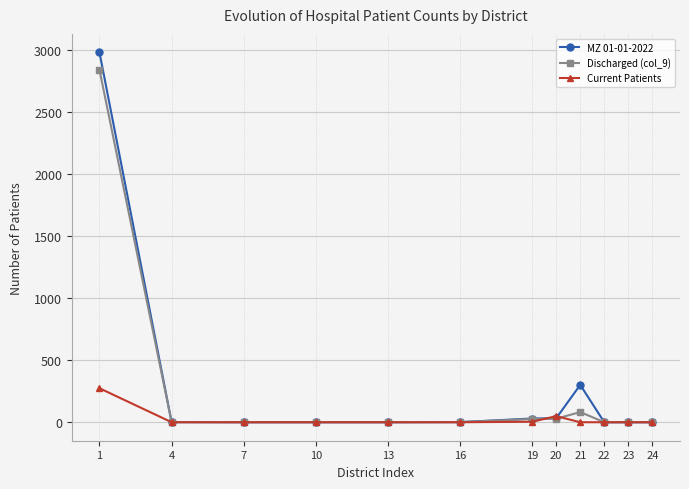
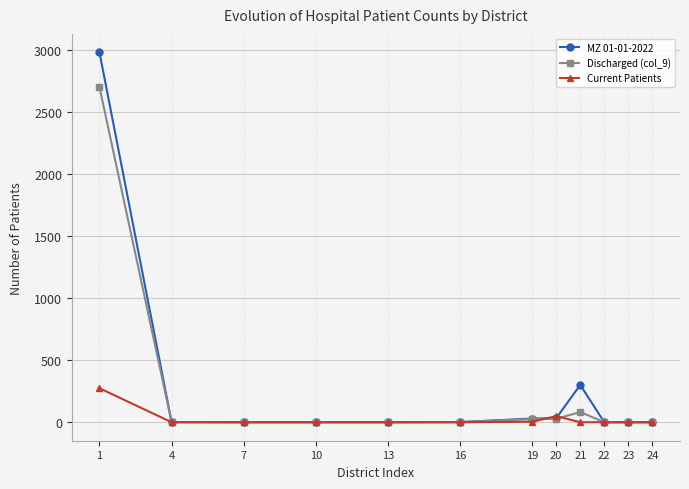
Discharged (col_9), 1: 2840 -> 2700
